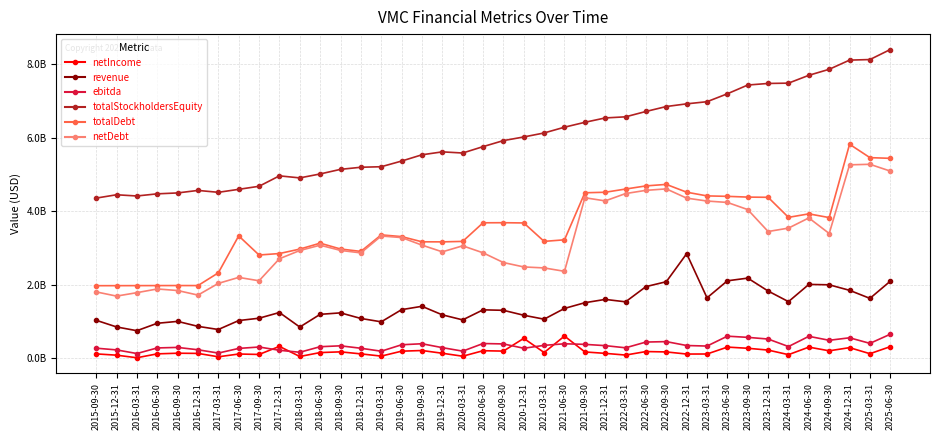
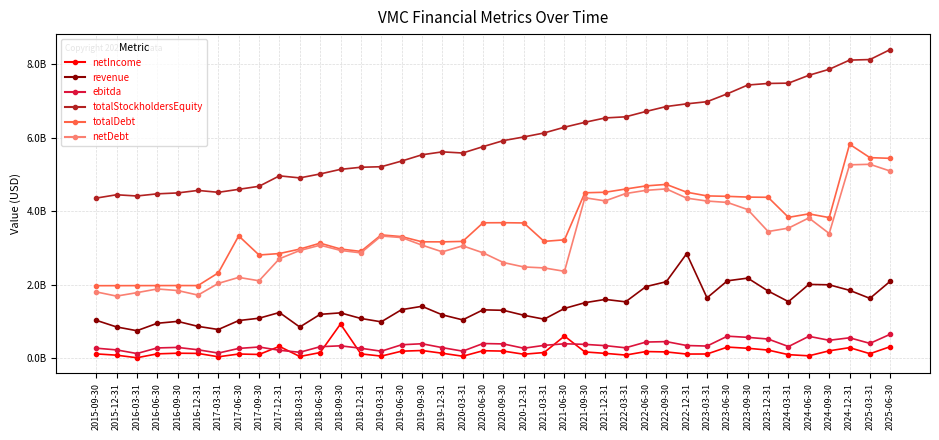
netIncome, 2018-09-30: 200000000 -> 900000000
netIncome, 2020-12-31: 500000000 -> 100000000
netIncome, 2024-06-30: 300000000 -> 100000000
